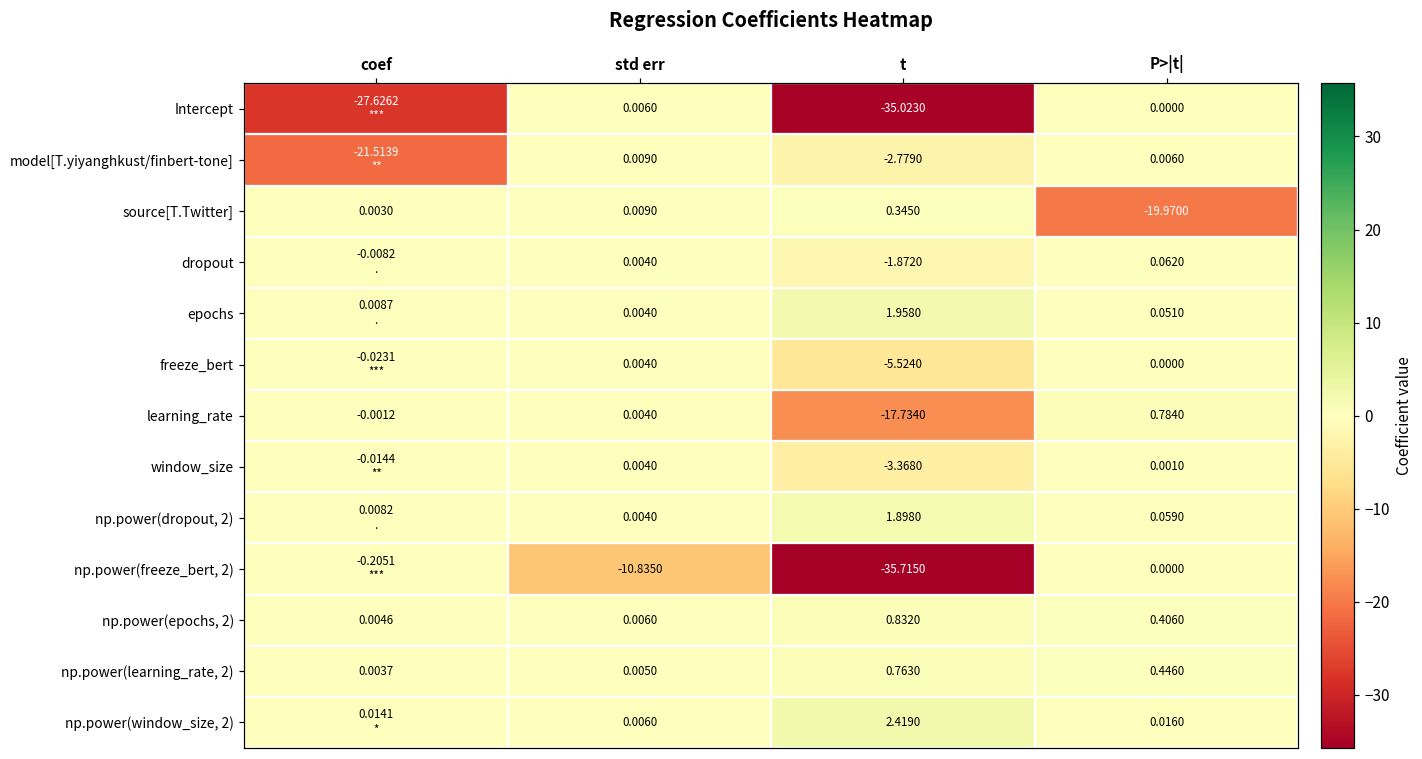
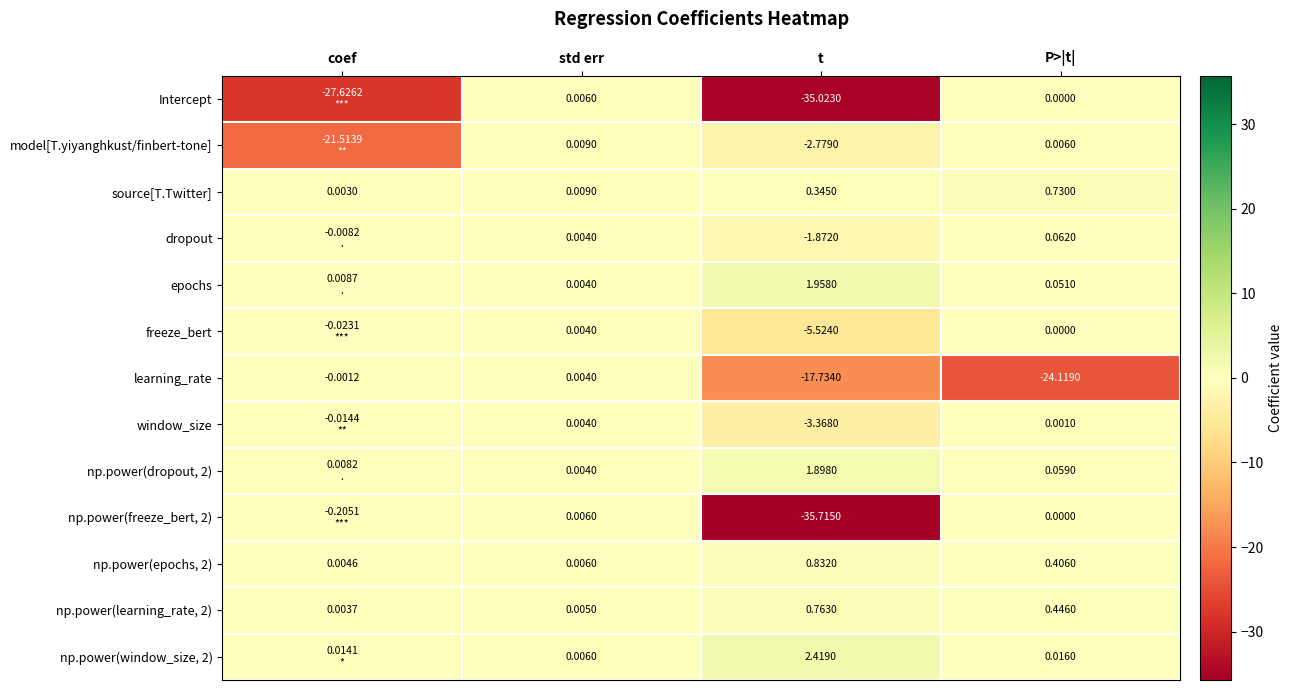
source[T.Twitter], P>|t|: -19.9700 -> 0.7300
learning_rate, P>|t|: 0.7840 -> -24.1190
np.power(freeze_bert, 2), std err: -10.8350 -> 0.0060
